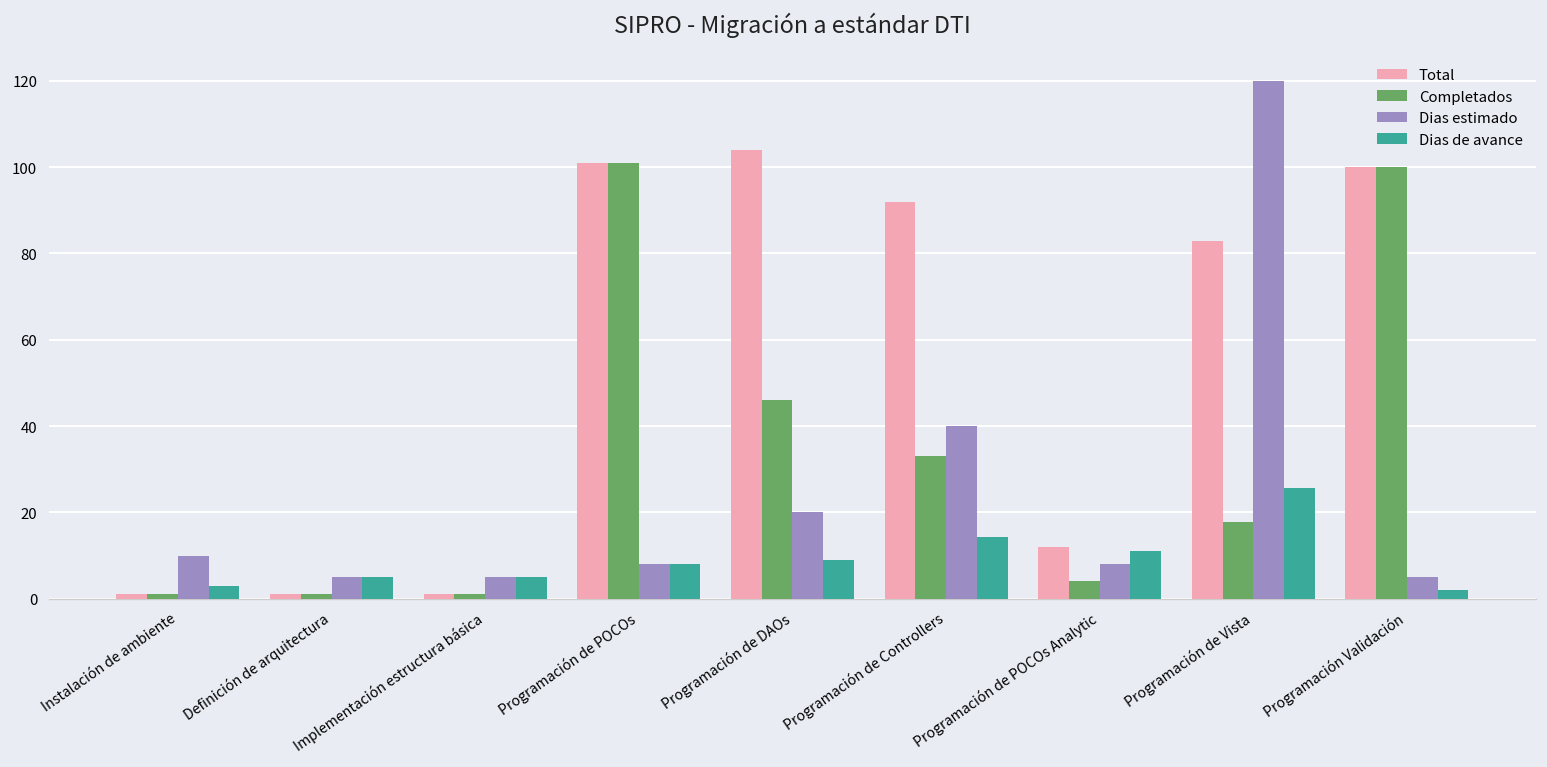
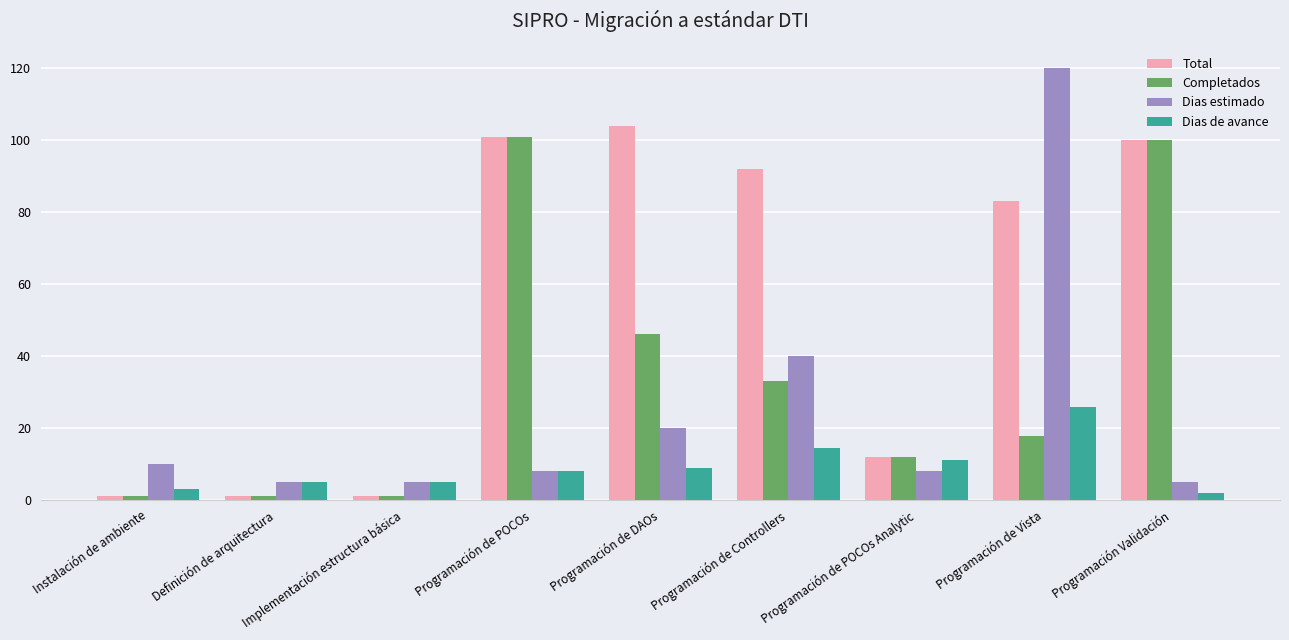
Completados, Programación de POCOs Analytic: 4 -> 12
